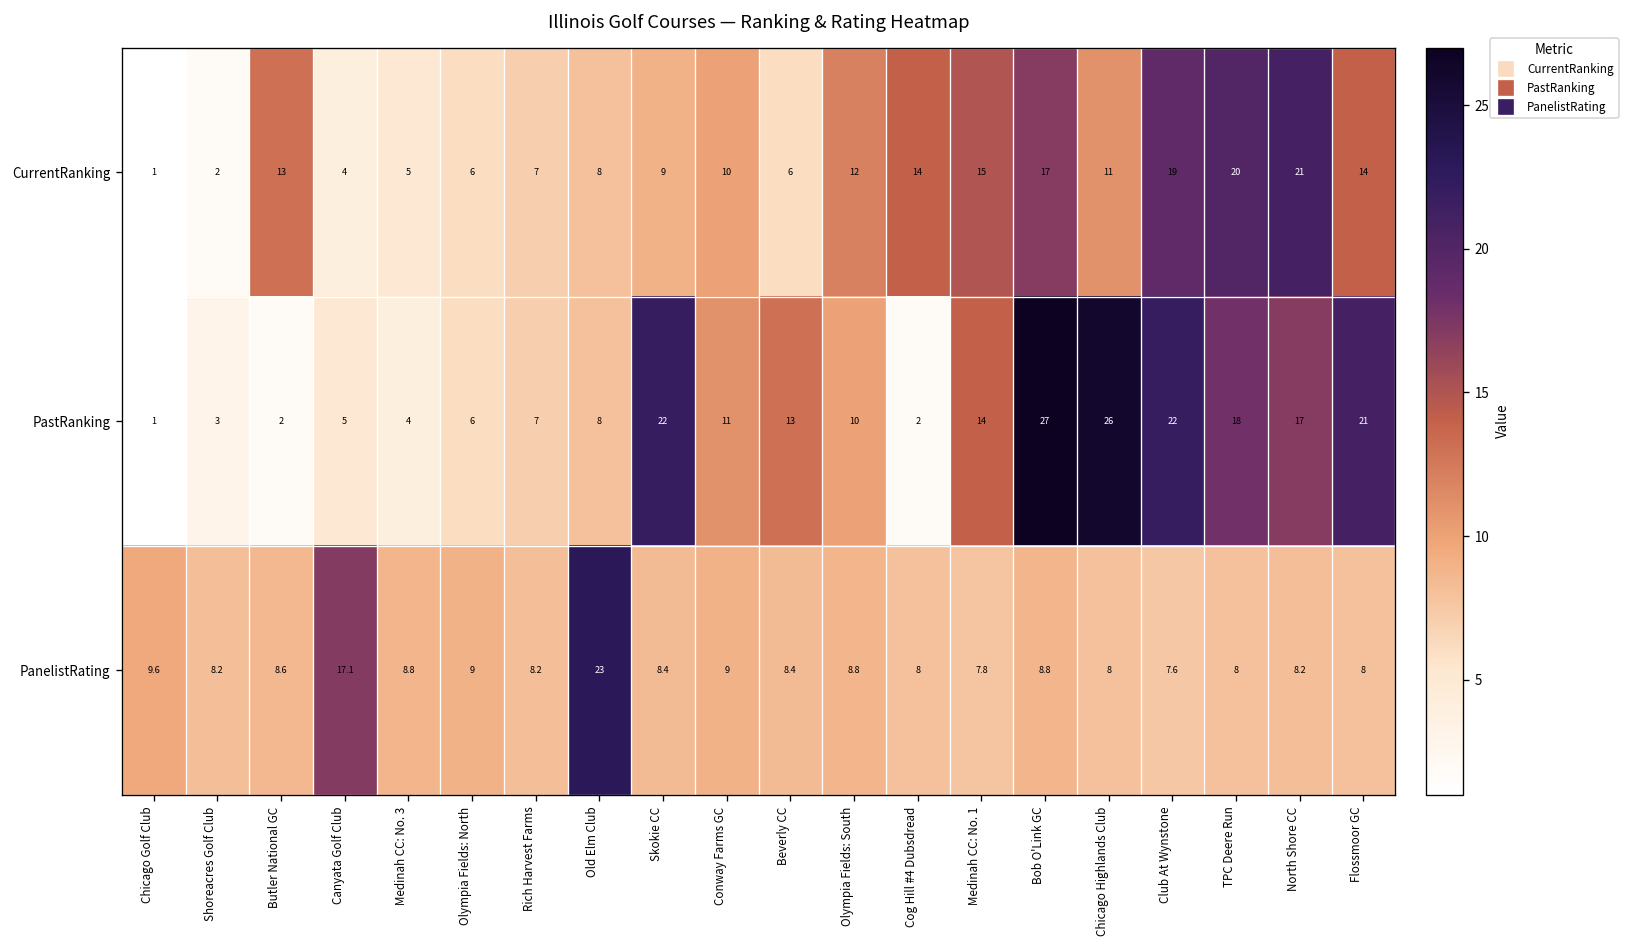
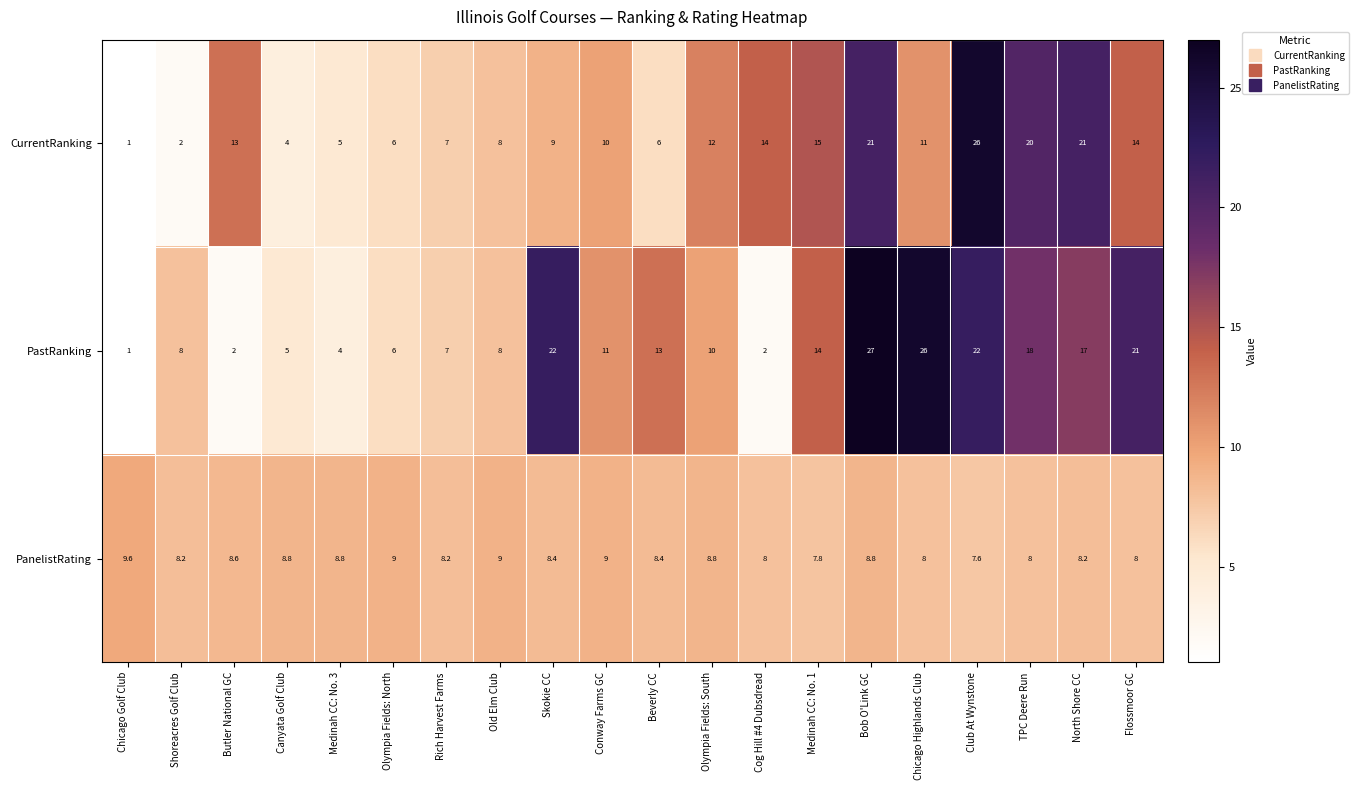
CurrentRanking, Bob O'Link GC: 17 -> 21
CurrentRanking, Club At Wynstone: 19 -> 26
PastRanking, Shoreacres Golf Club: 3 -> 8
PanelistRating, Canyata Golf Club: 17.1 -> 8.8
PanelistRating, Old Elm Club: 23 -> 9
